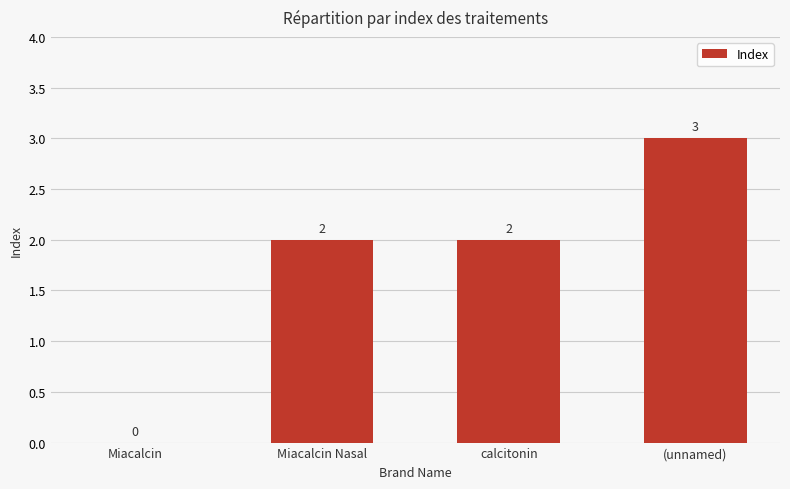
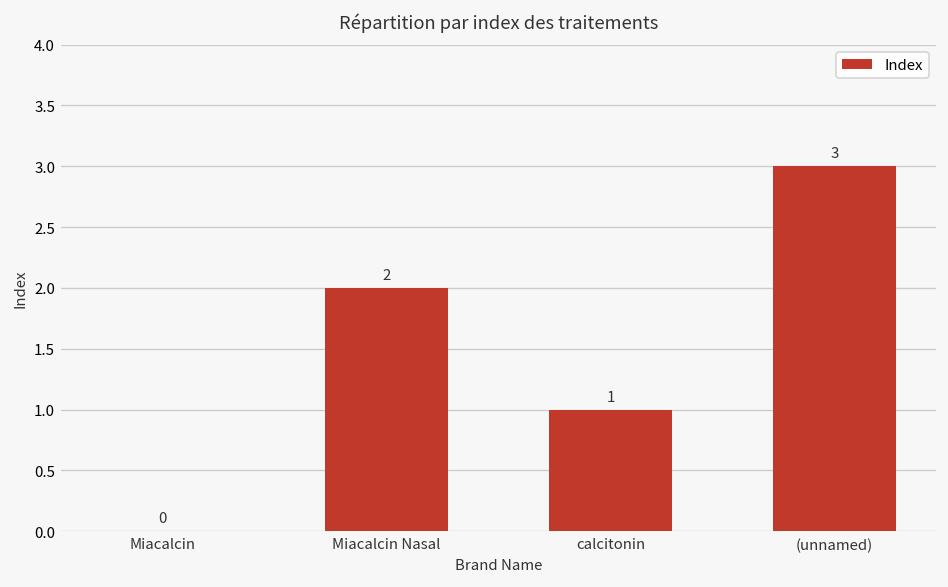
calcitonin: 2 -> 1
